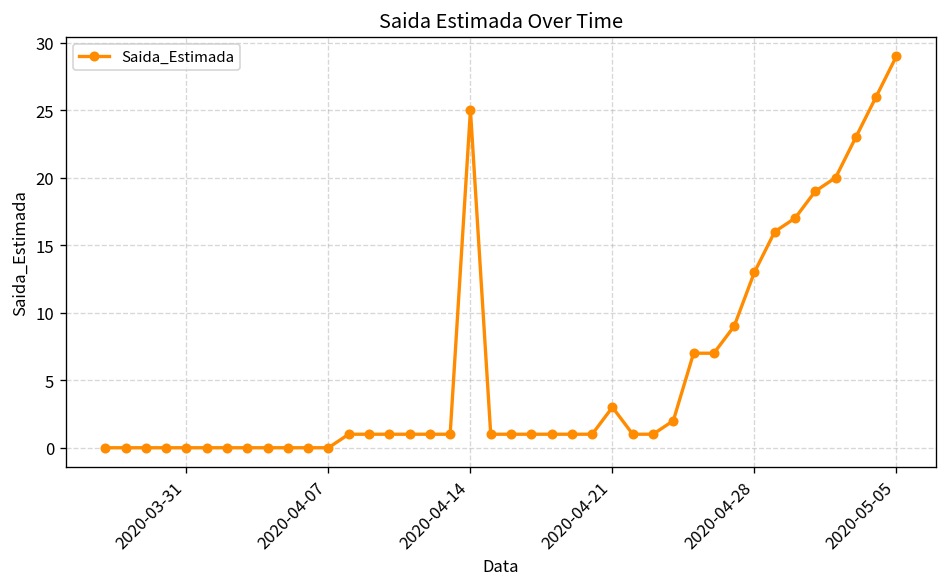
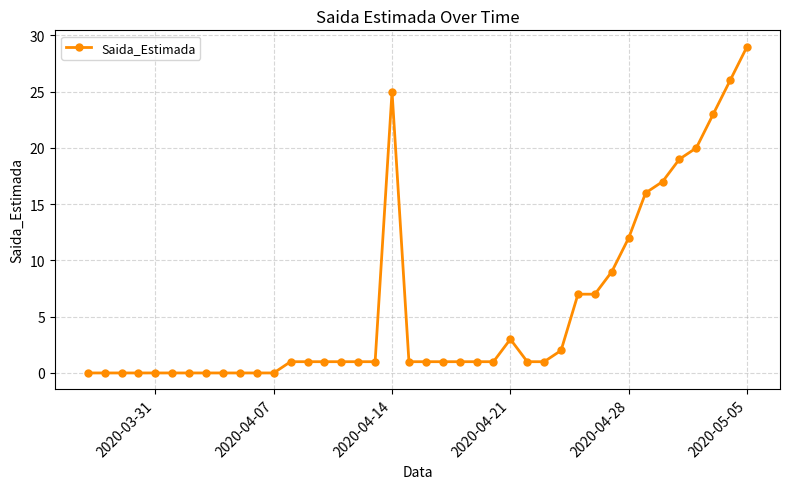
2020-04-28: 13 -> 12
